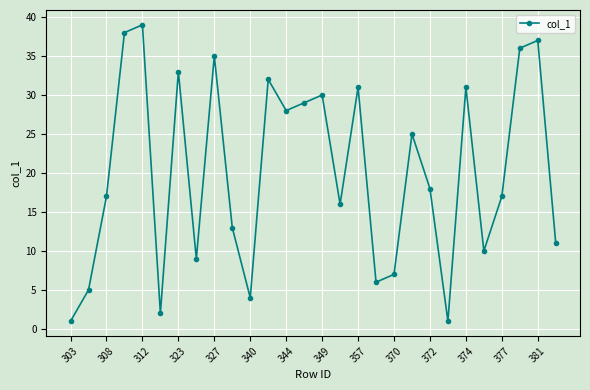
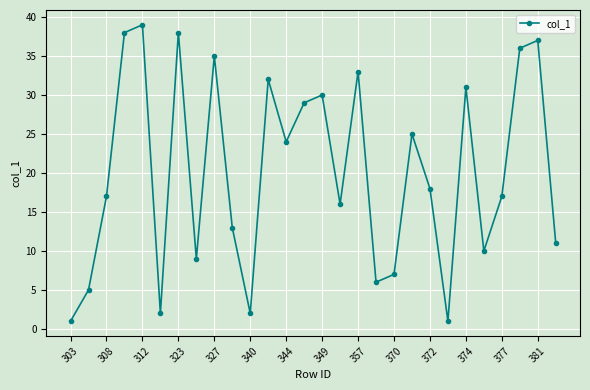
323: 33 -> 38
340: 4 -> 2
344: 28 -> 24
357: 31 -> 33
